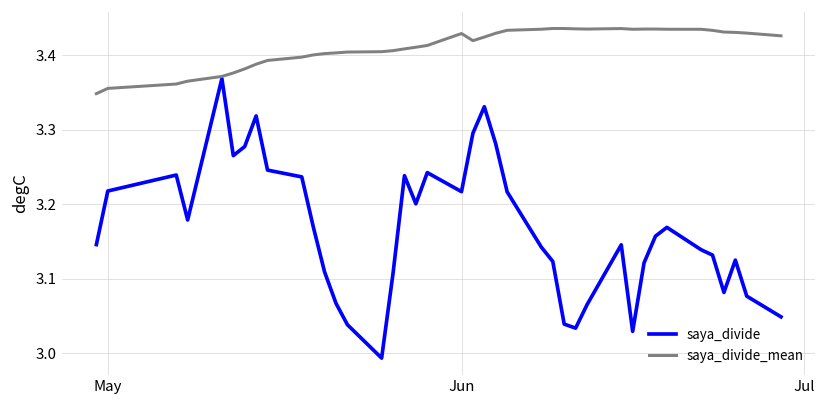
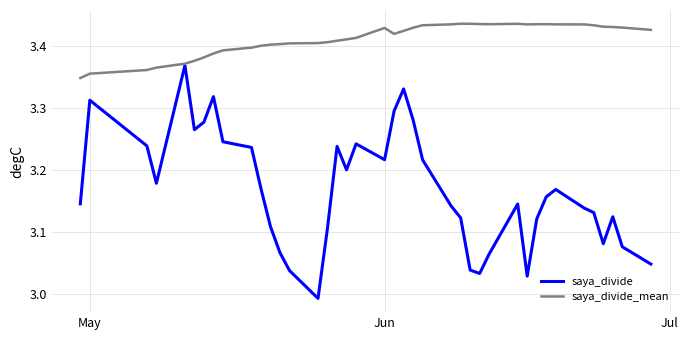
saya_divide, May: 3.22 -> 3.31
